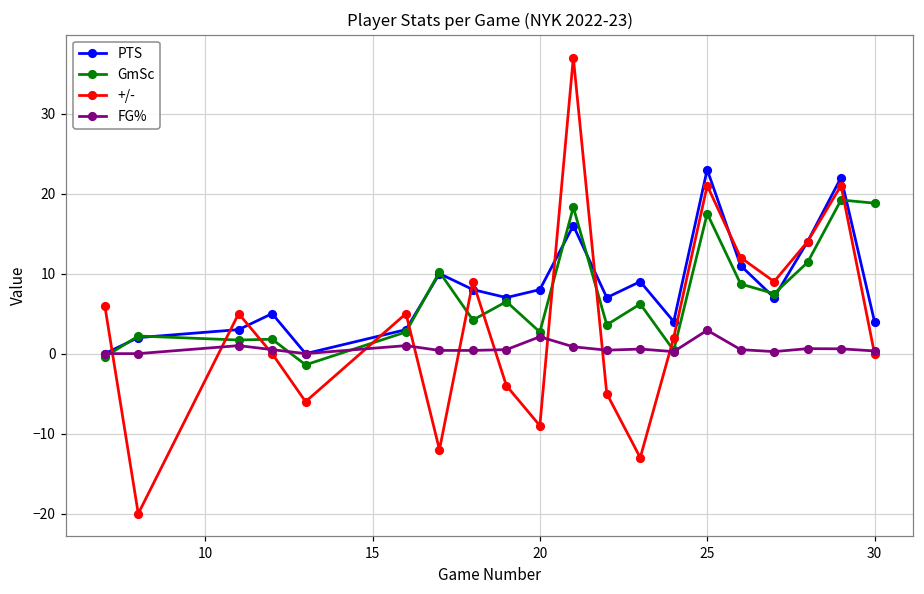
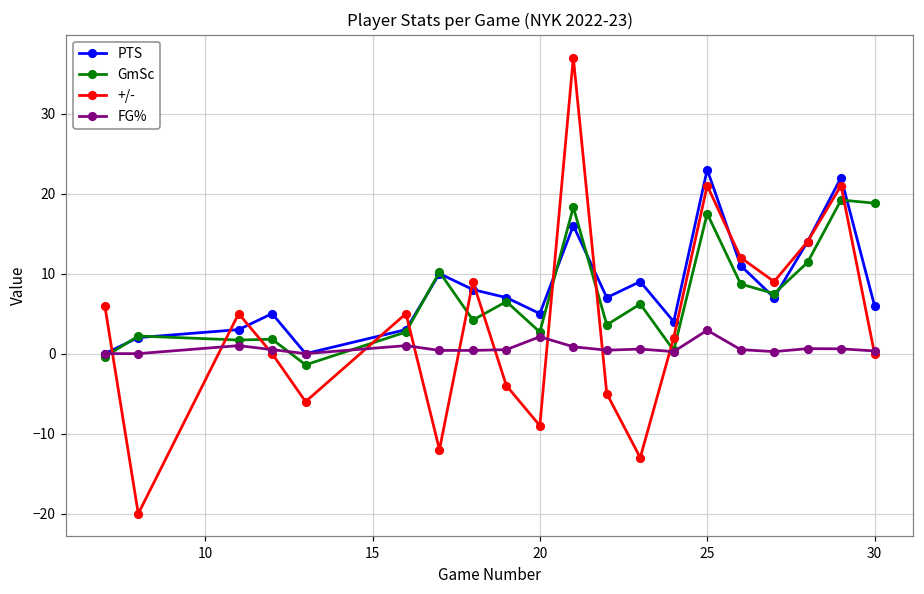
PTS, 20: 8 -> 5
PTS, 30: 4 -> 6
